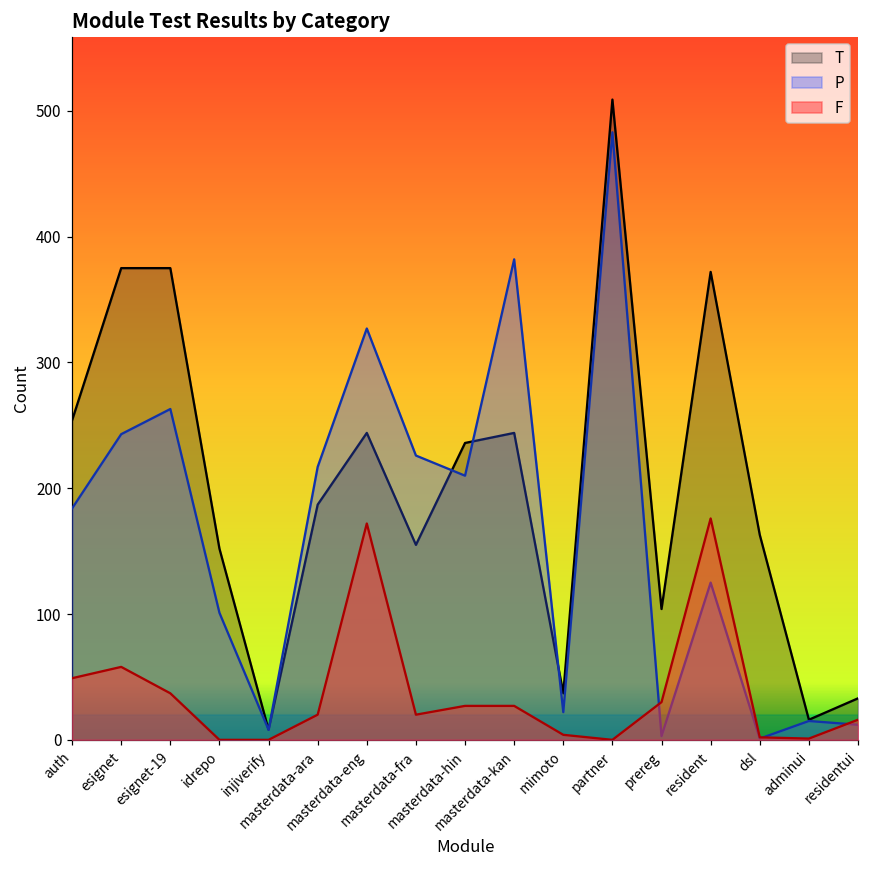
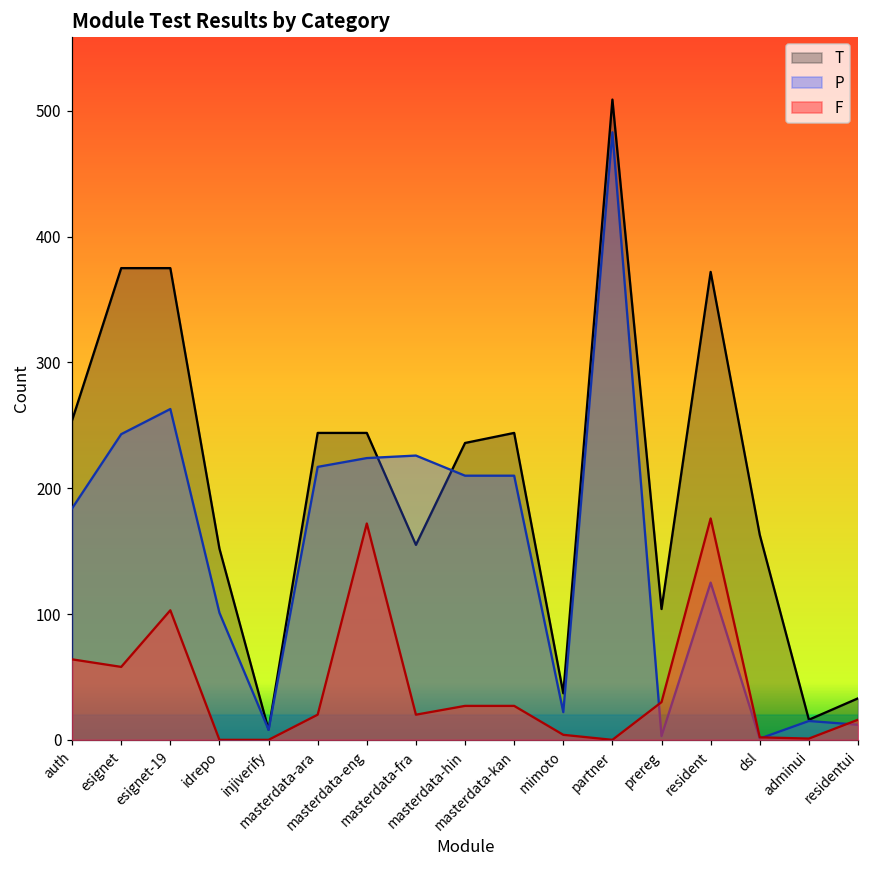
F, auth: 49 -> 64
F, esignet-19: 37 -> 103
T, masterdata-ara: 187 -> 244
P, masterdata-eng: 327 -> 224
P, masterdata-kan: 382 -> 210
